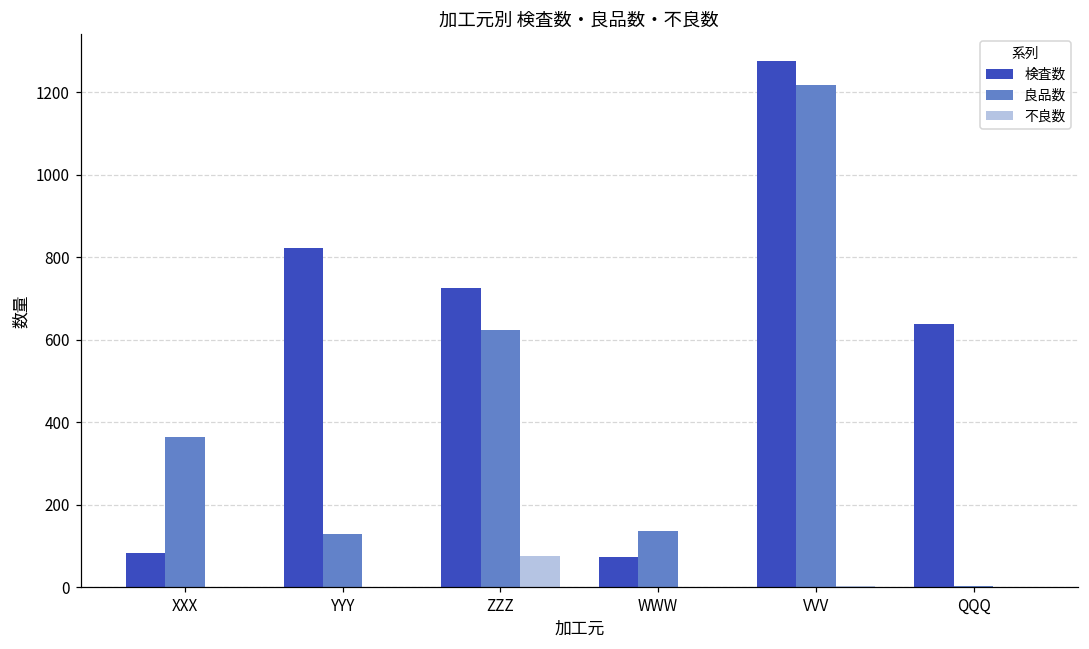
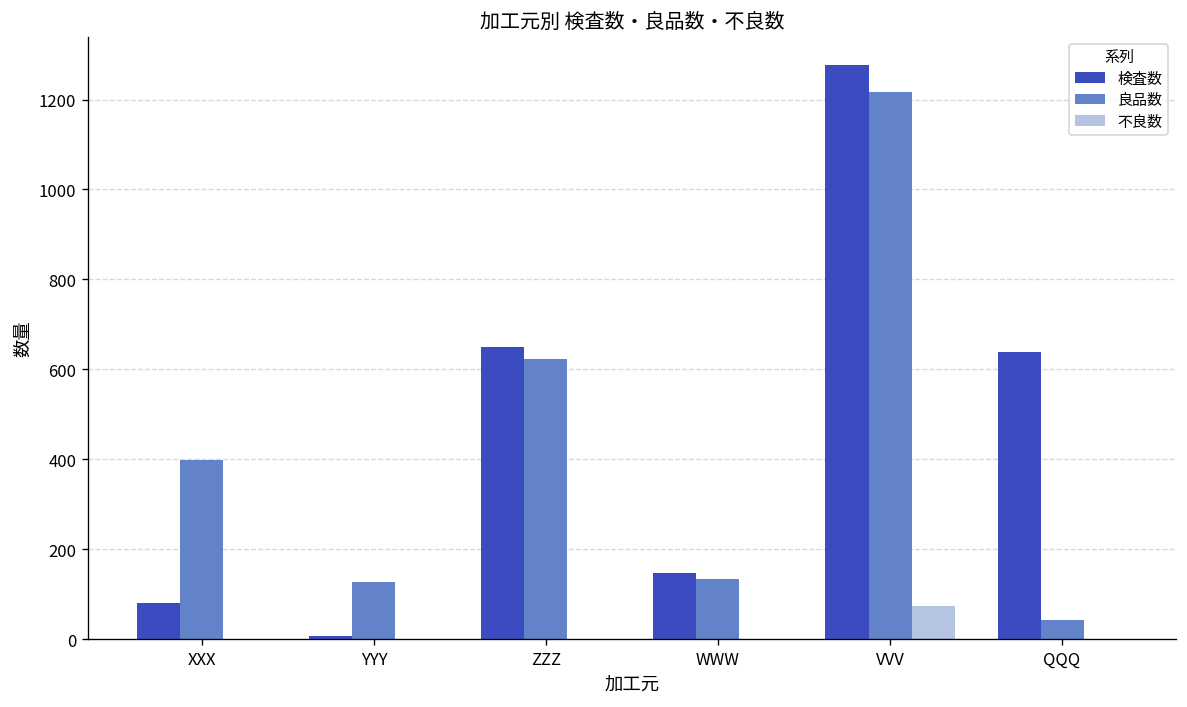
良品数, XXX: 360 -> 400
検査数, YYY: 820 -> 10
検査数, ZZZ: 720 -> 650
不良数, ZZZ: 80 -> 0
検査数, WWW: 70 -> 150
不良数, VVV: 0 -> 80
良品数, QQQ: 0 -> 40
